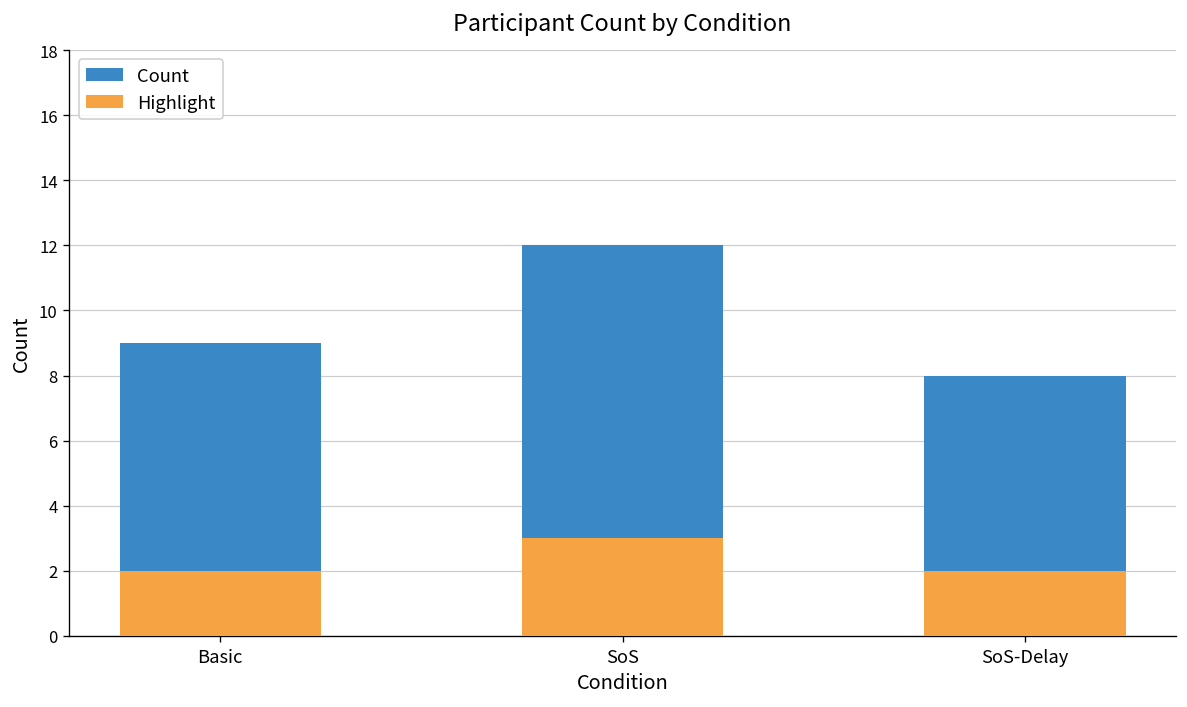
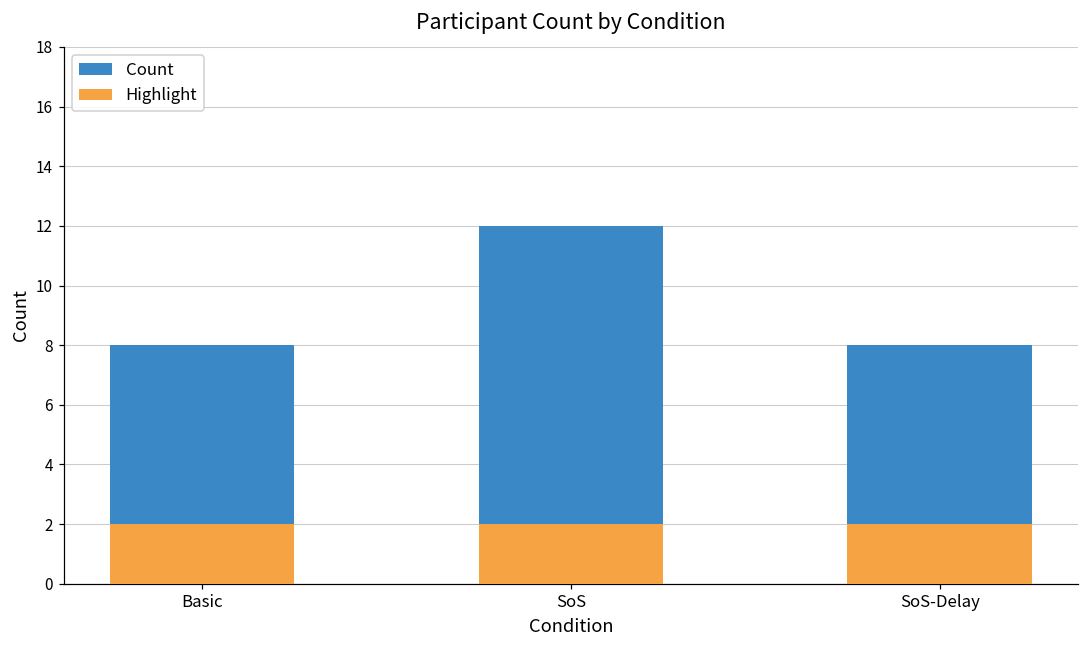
Count, Basic: 9 -> 8
Highlight, SoS: 3 -> 2
